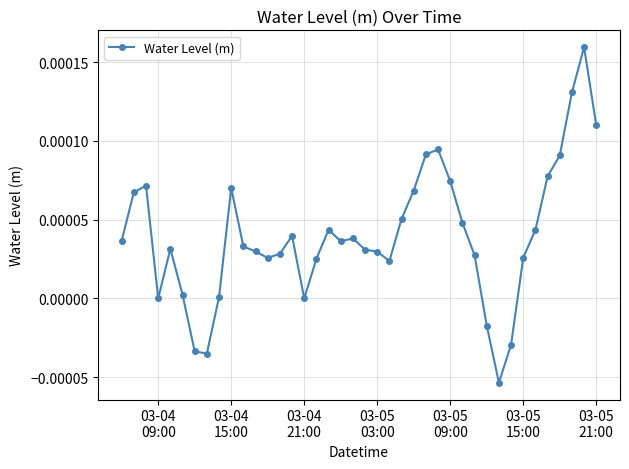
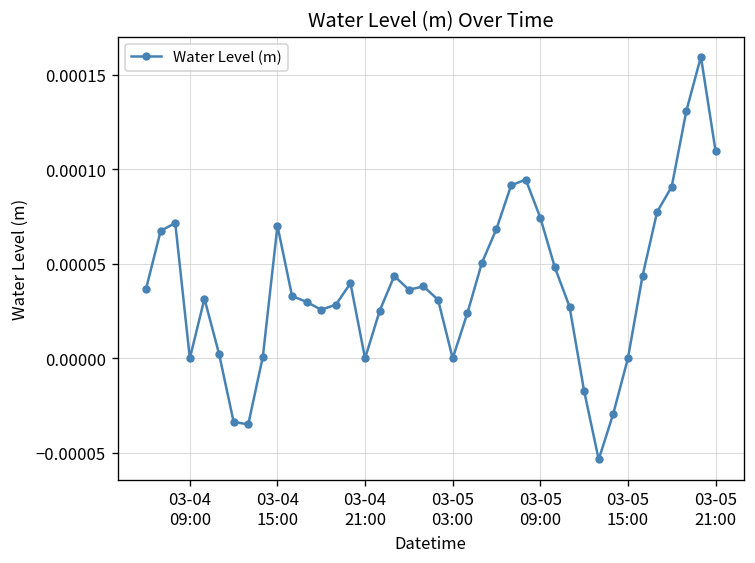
03-05 03:00: 0.00003 -> 0.00000
03-05 15:00: 0.00003 -> 0.00000
